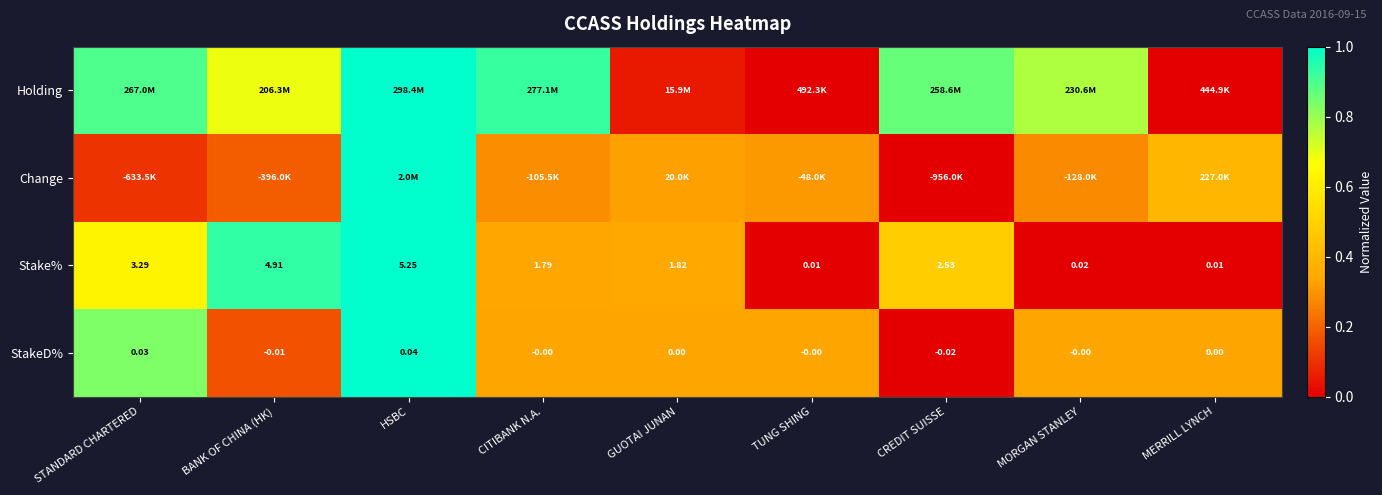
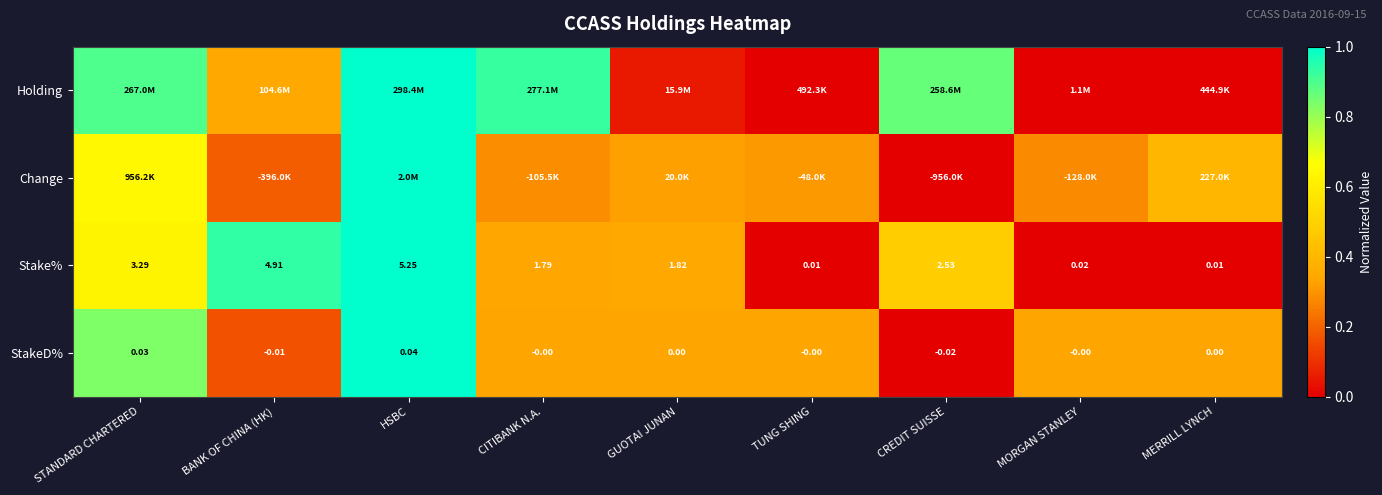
Holding, BANK OF CHINA (HK): 206.3M -> 104.6M
Holding, MORGAN STANLEY: 230.6M -> 1.1M
Change, STANDARD CHARTERED: -633.5K -> 956.2K
